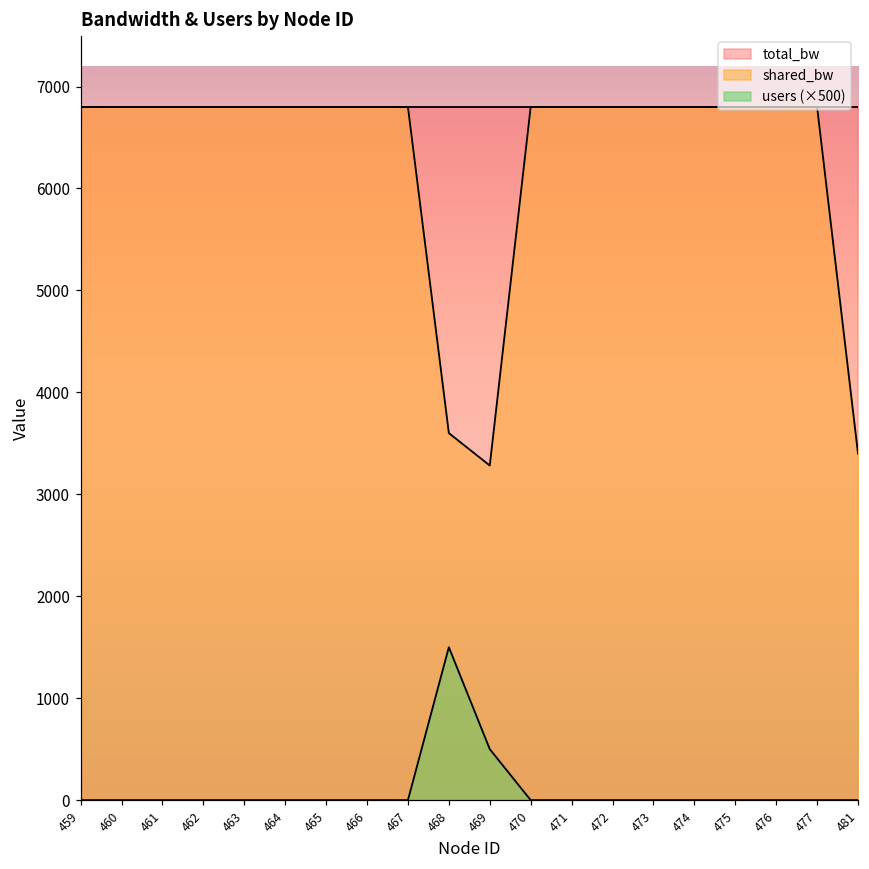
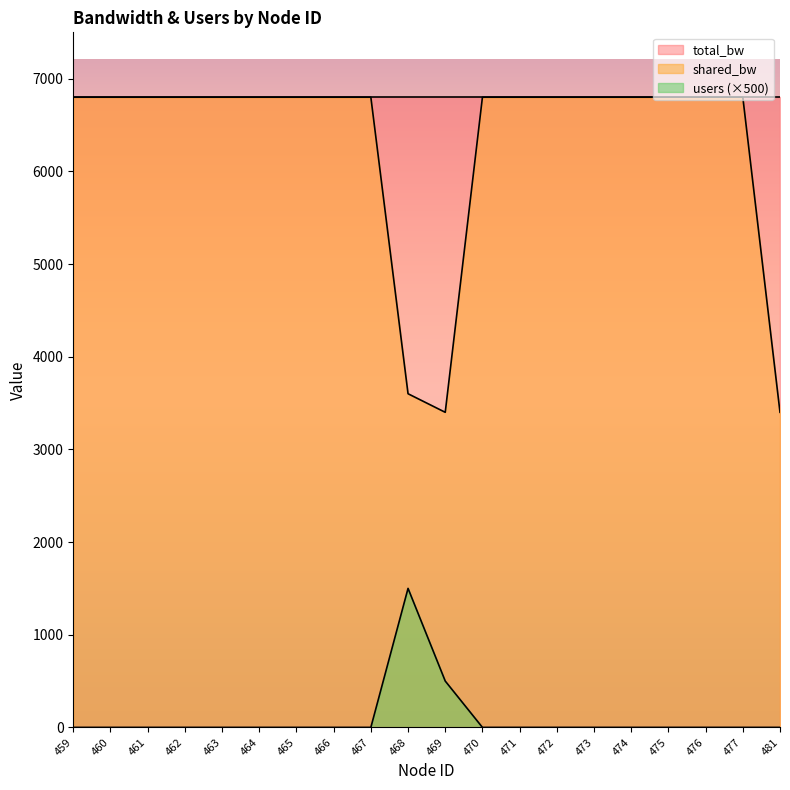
shared_bw, 469: 3300 -> 3400
